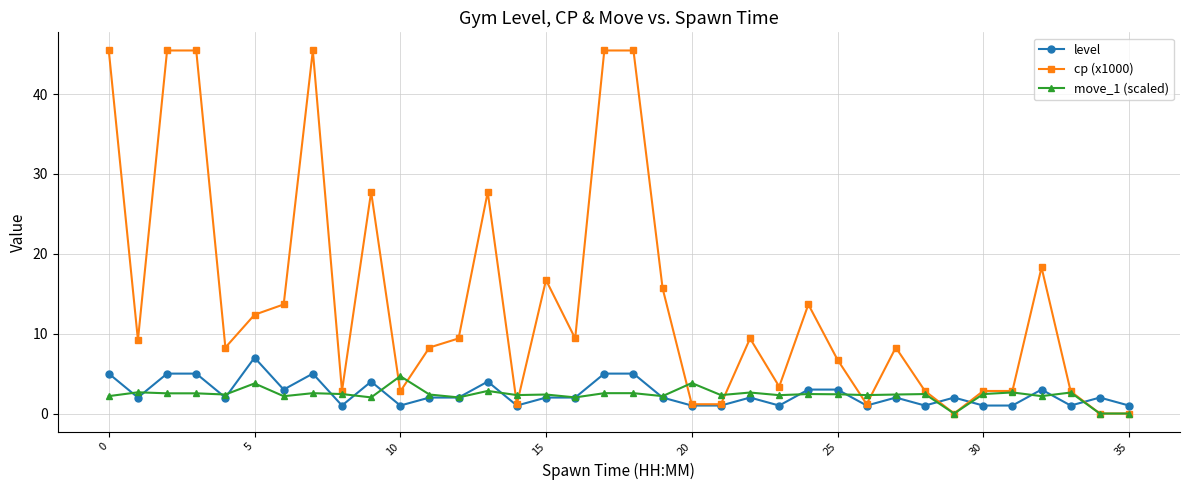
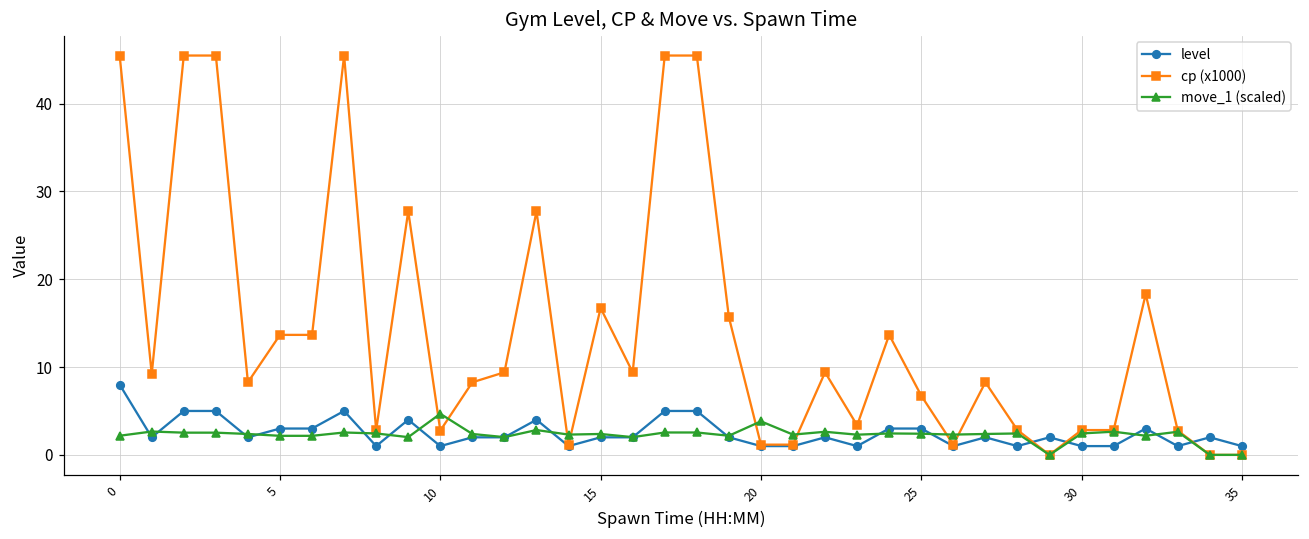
level, 0: 5 -> 8
level, 5: 7 -> 3
cp (x1000), 5: 12 -> 14
move_1 (scaled), 5: 4 -> 2
